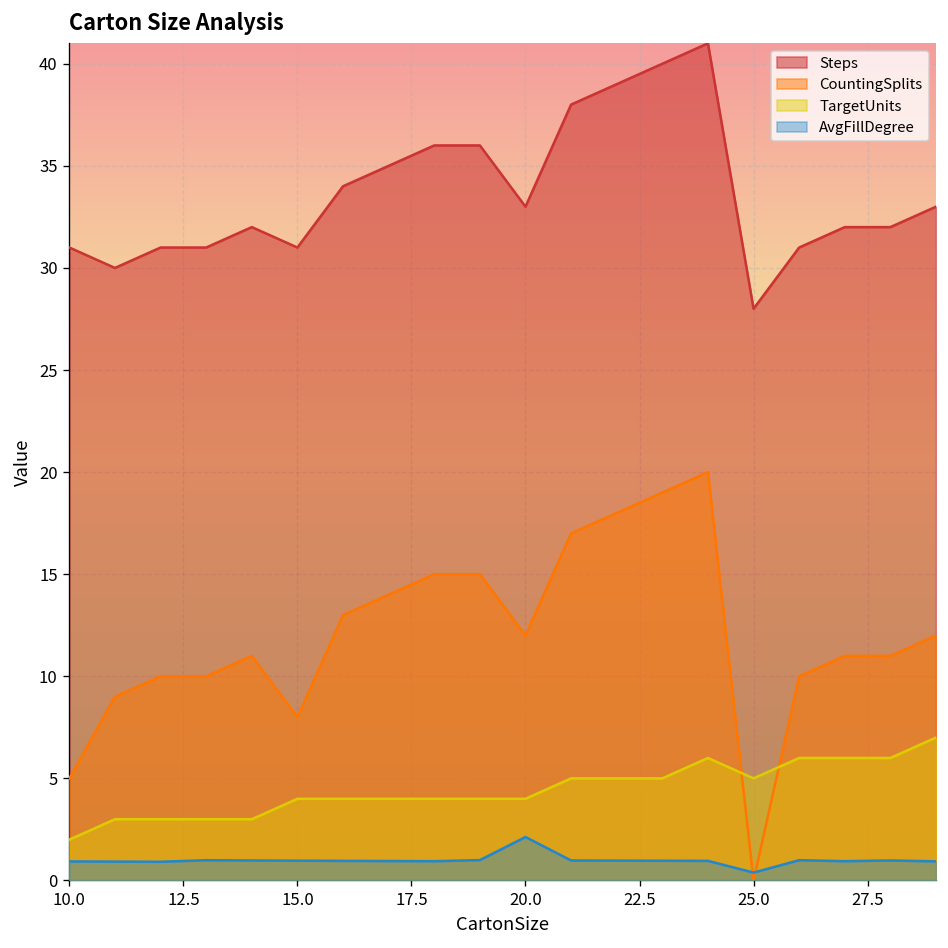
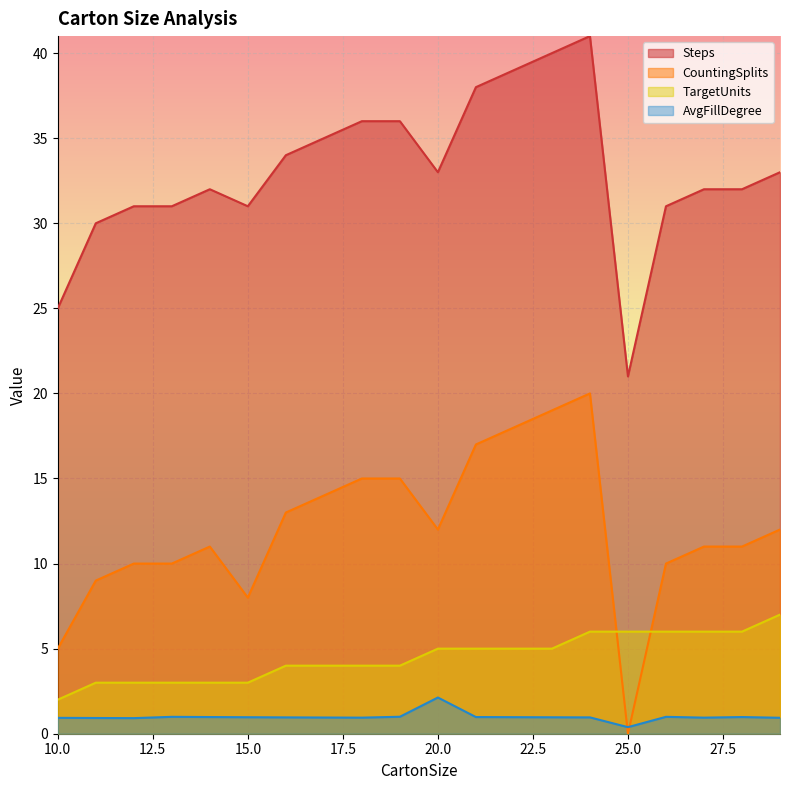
Steps, 10.0: 31 -> 25
TargetUnits, 15.0: 4 -> 3
TargetUnits, 20.0: 4 -> 5
Steps, 25.0: 28 -> 21
TargetUnits, 25.0: 5 -> 6
